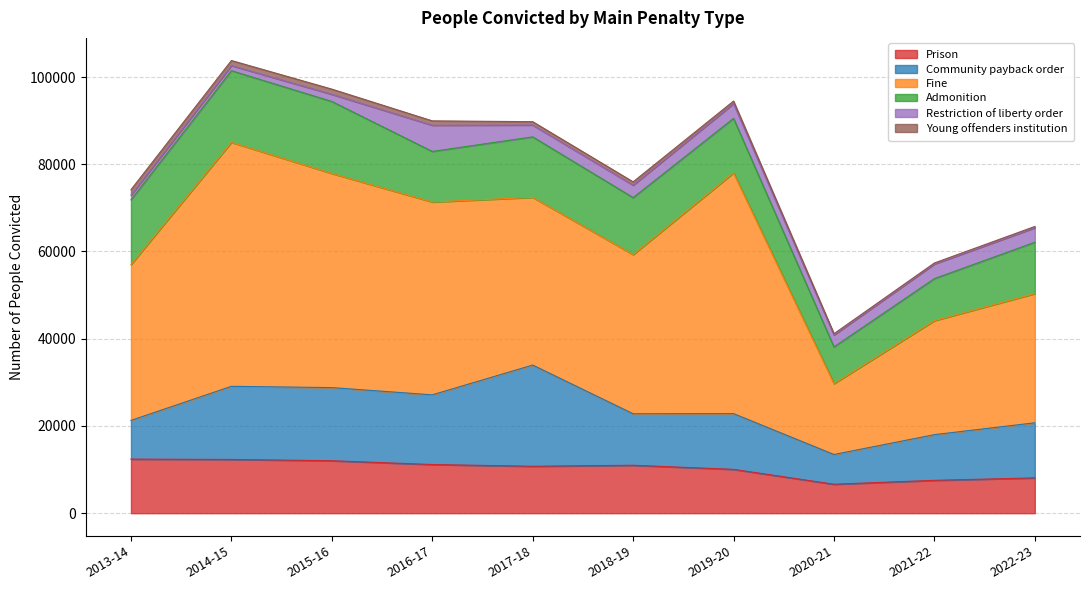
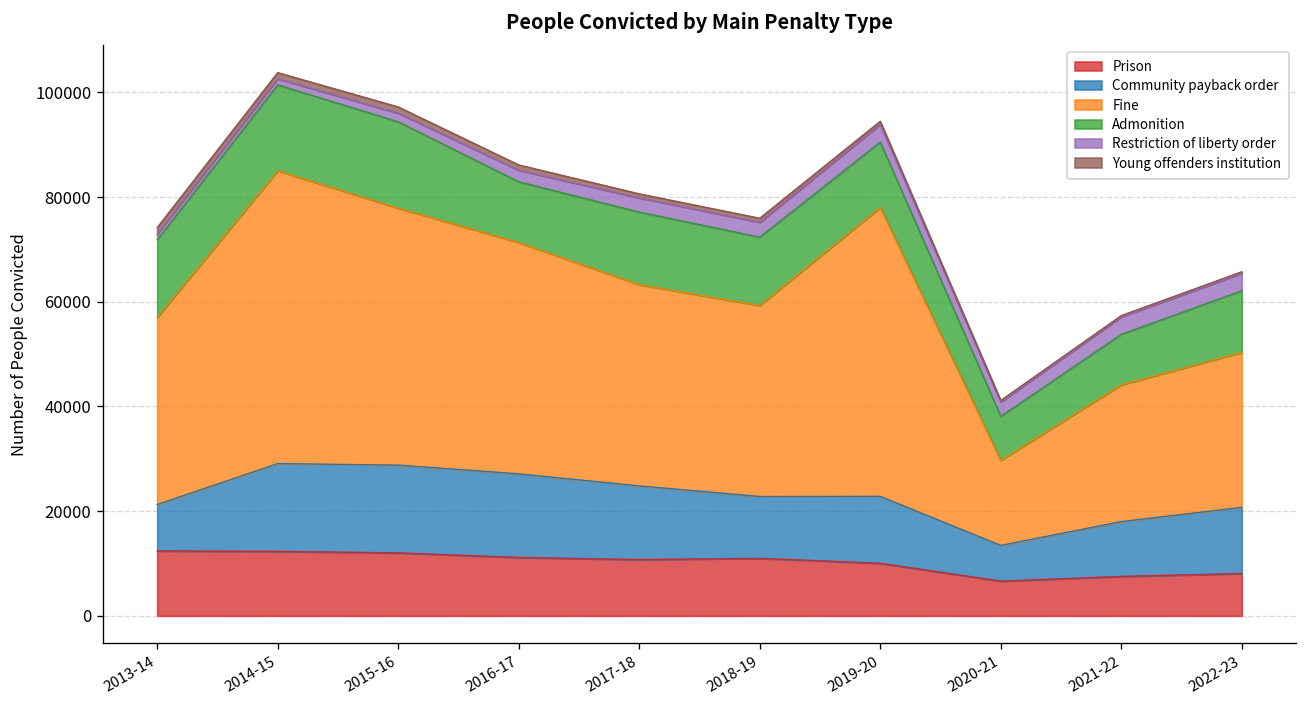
Restriction of liberty order, 2016-17: 6000 -> 2000
Community payback order, 2017-18: 23000 -> 14000
